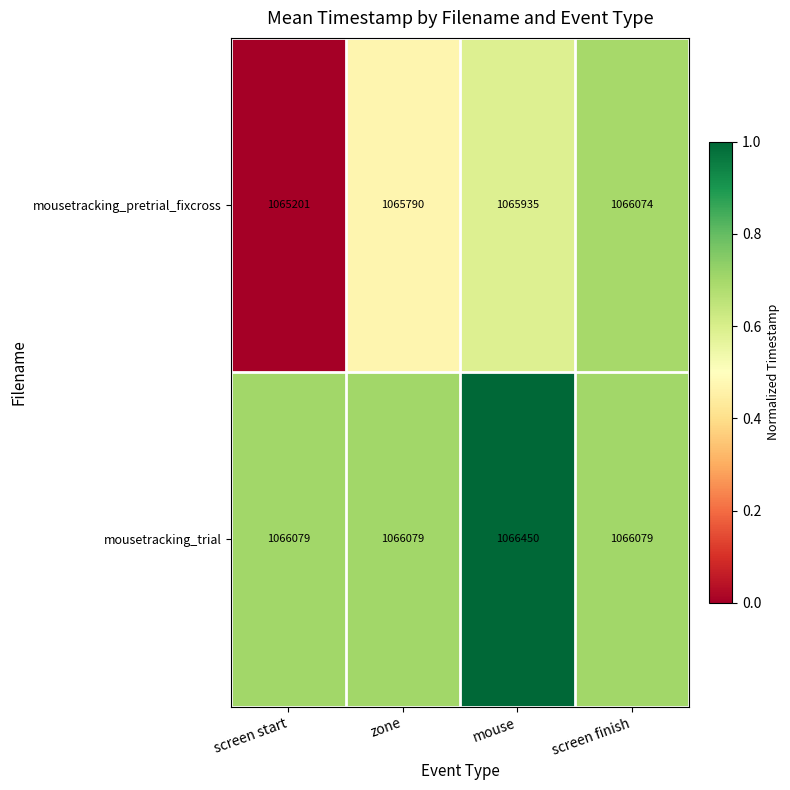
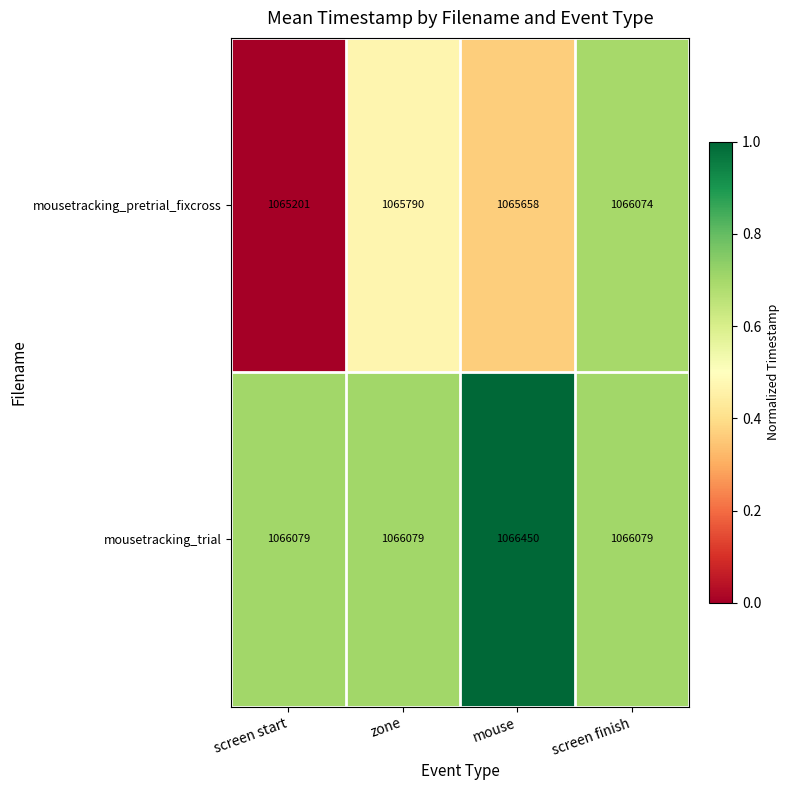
mousetracking_pretrial_fixcross, mouse: 1065935 -> 1065658
